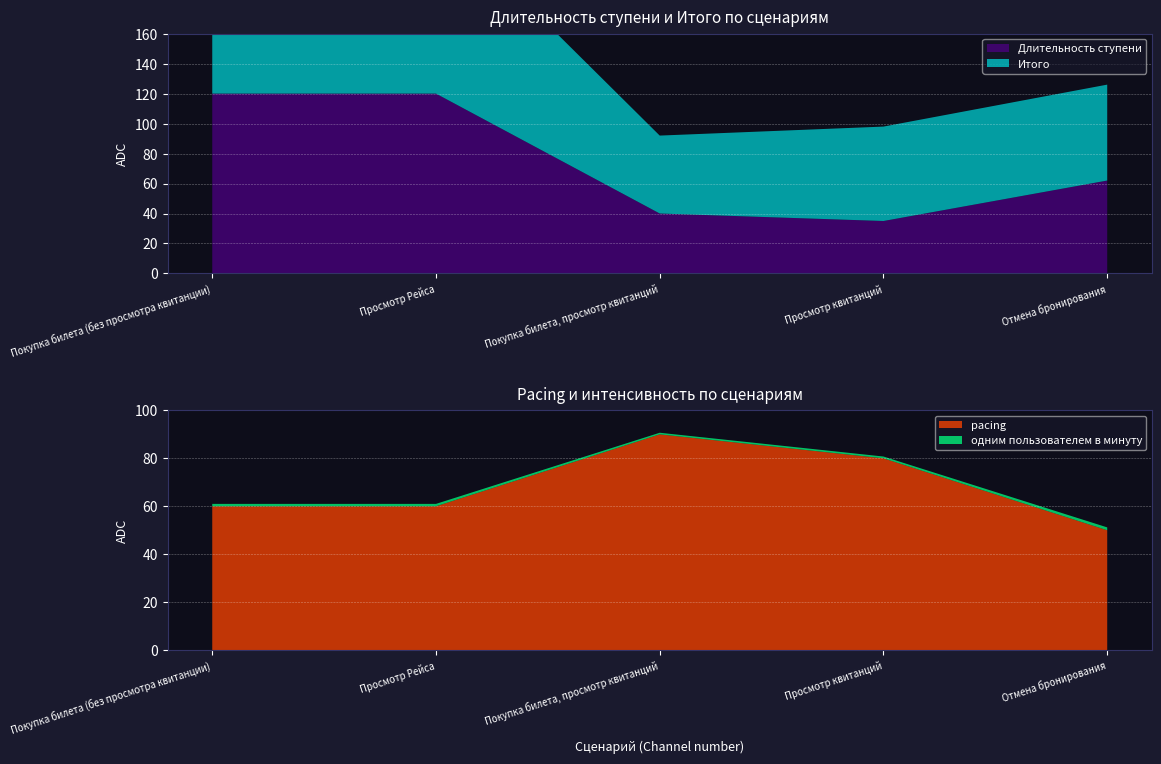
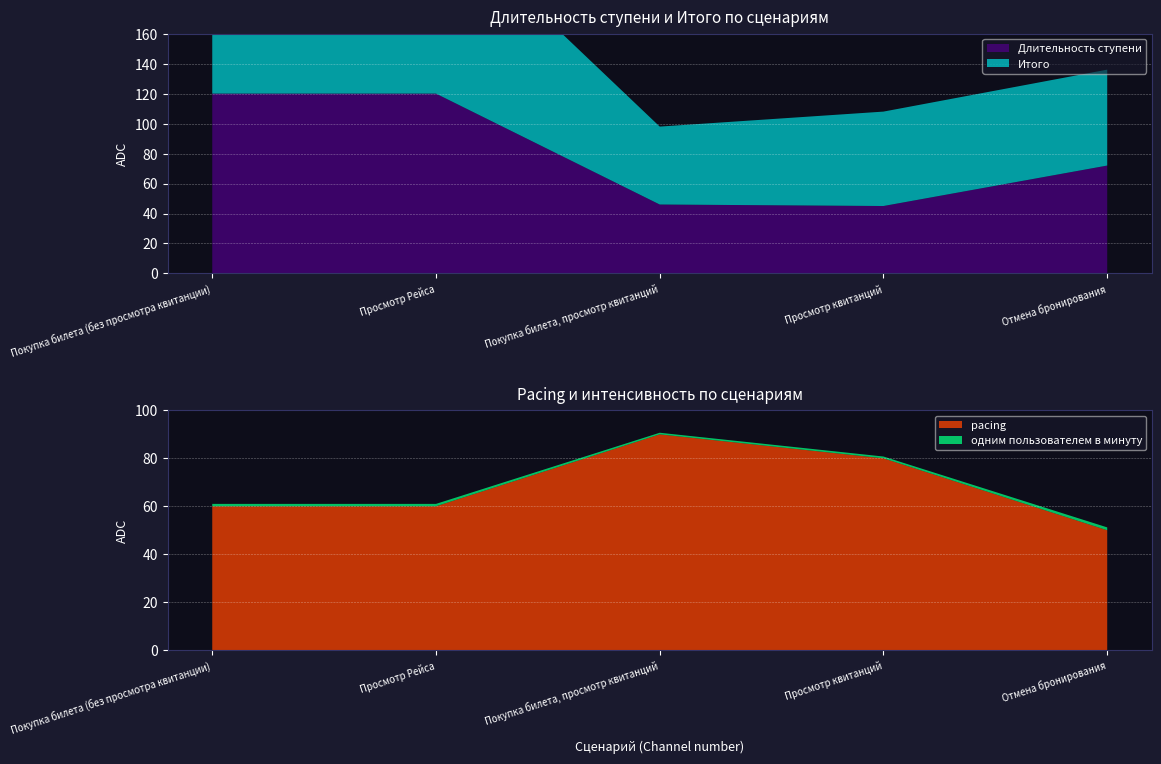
Длительность ступени и Итого по сценариям, Длительность ступени, Покупка билета, просмотр квитанций: 40 -> 46
Длительность ступени и Итого по сценариям, Длительность ступени, Просмотр квитанций: 35 -> 45
Длительность ступени и Итого по сценариям, Длительность ступени, Отмена бронирования: 62 -> 72
